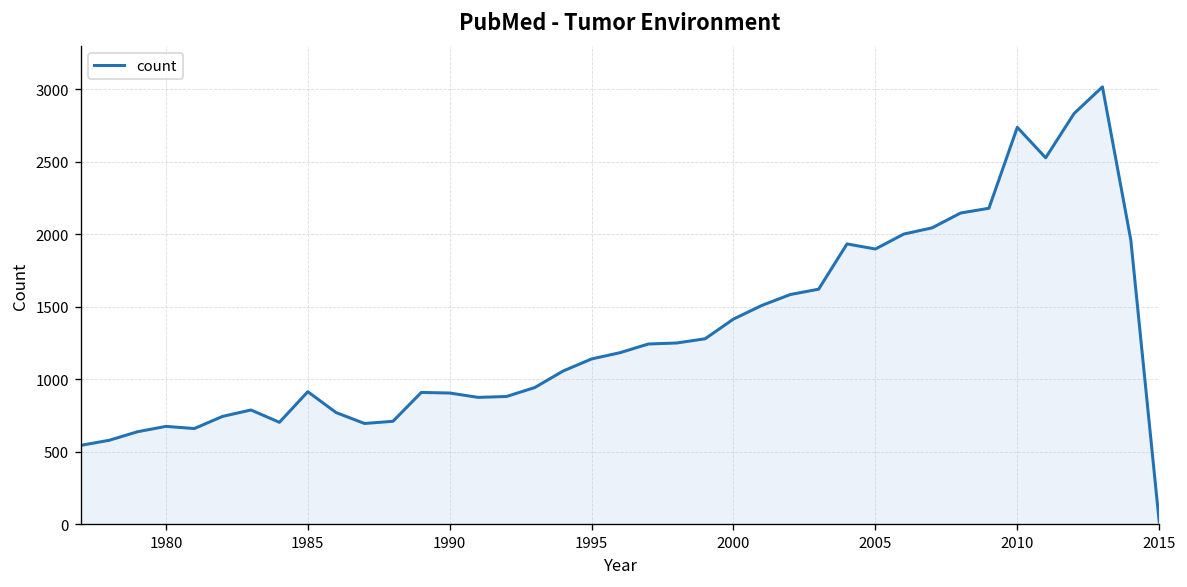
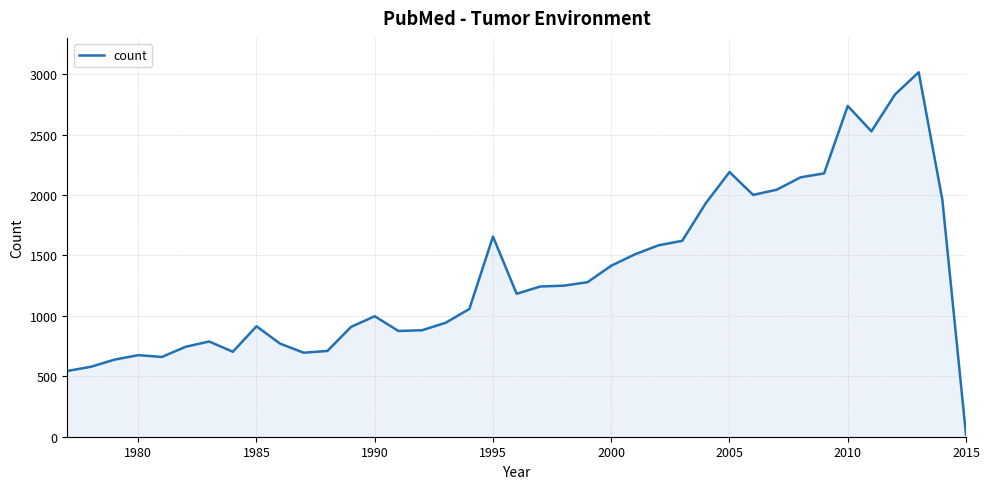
1990: 910 -> 1000
1995: 1140 -> 1660
2005: 1900 -> 2190
